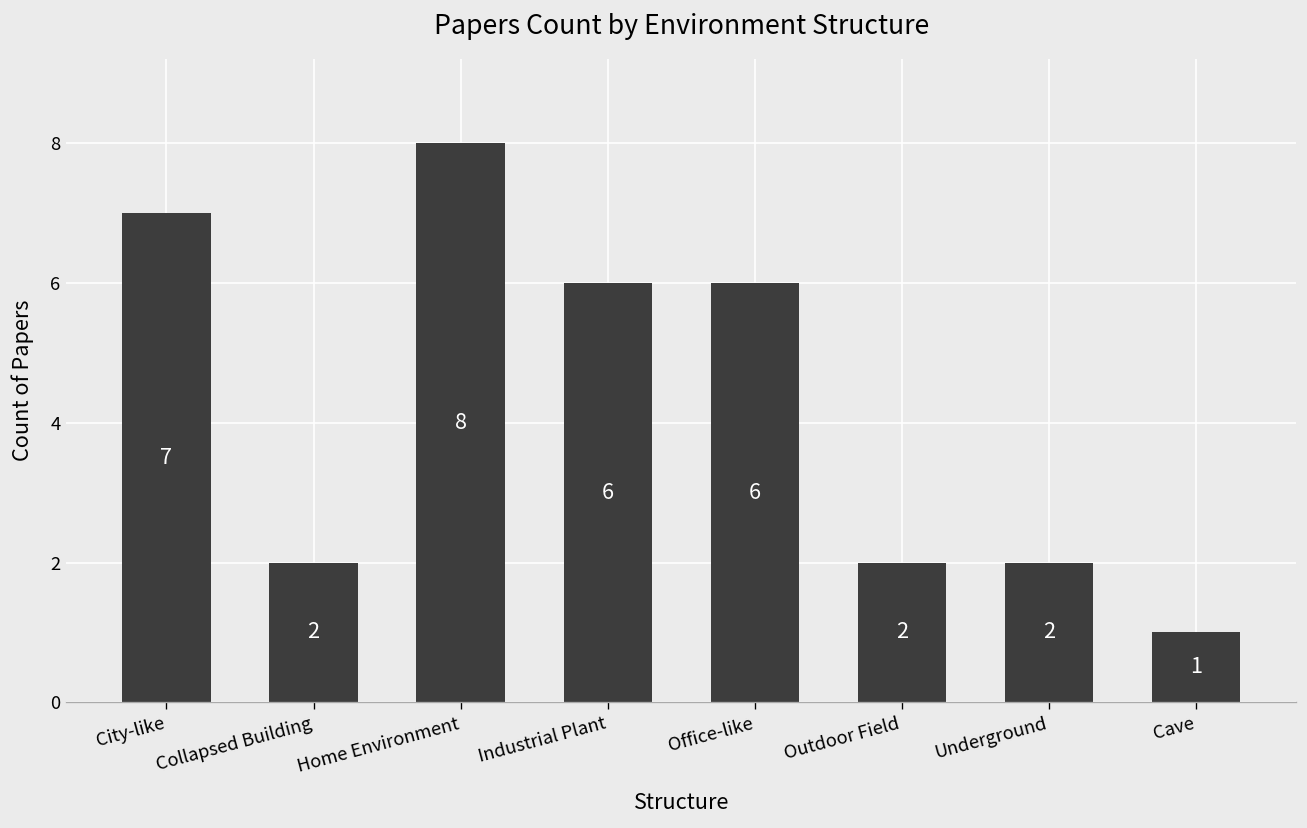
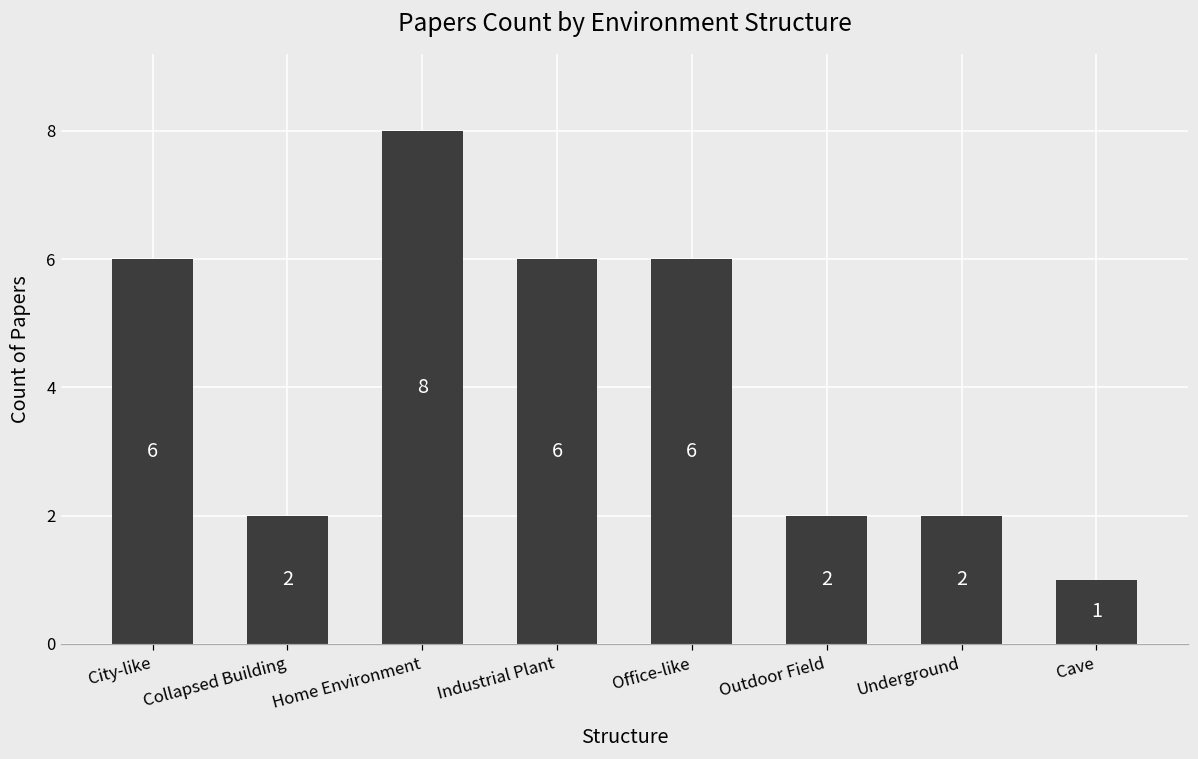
City-like: 7 -> 6
